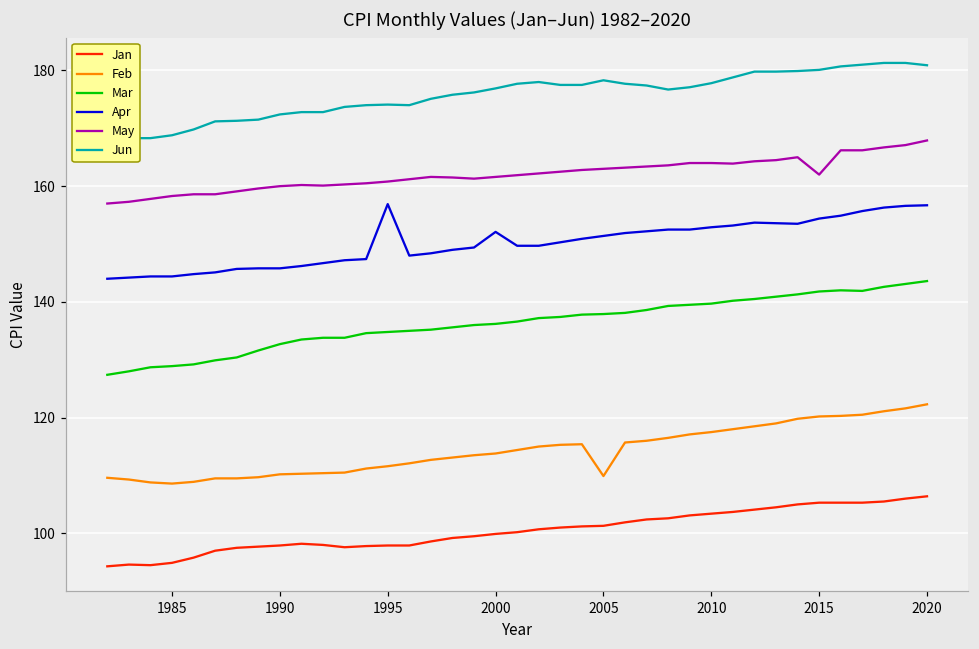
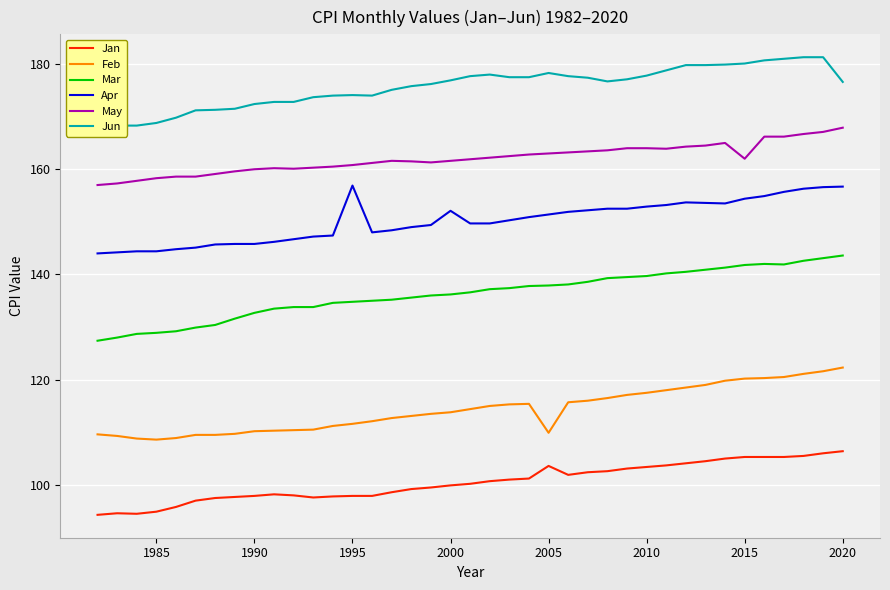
Jan, 2005: 101 -> 104
Jun, 2020: 181 -> 177
